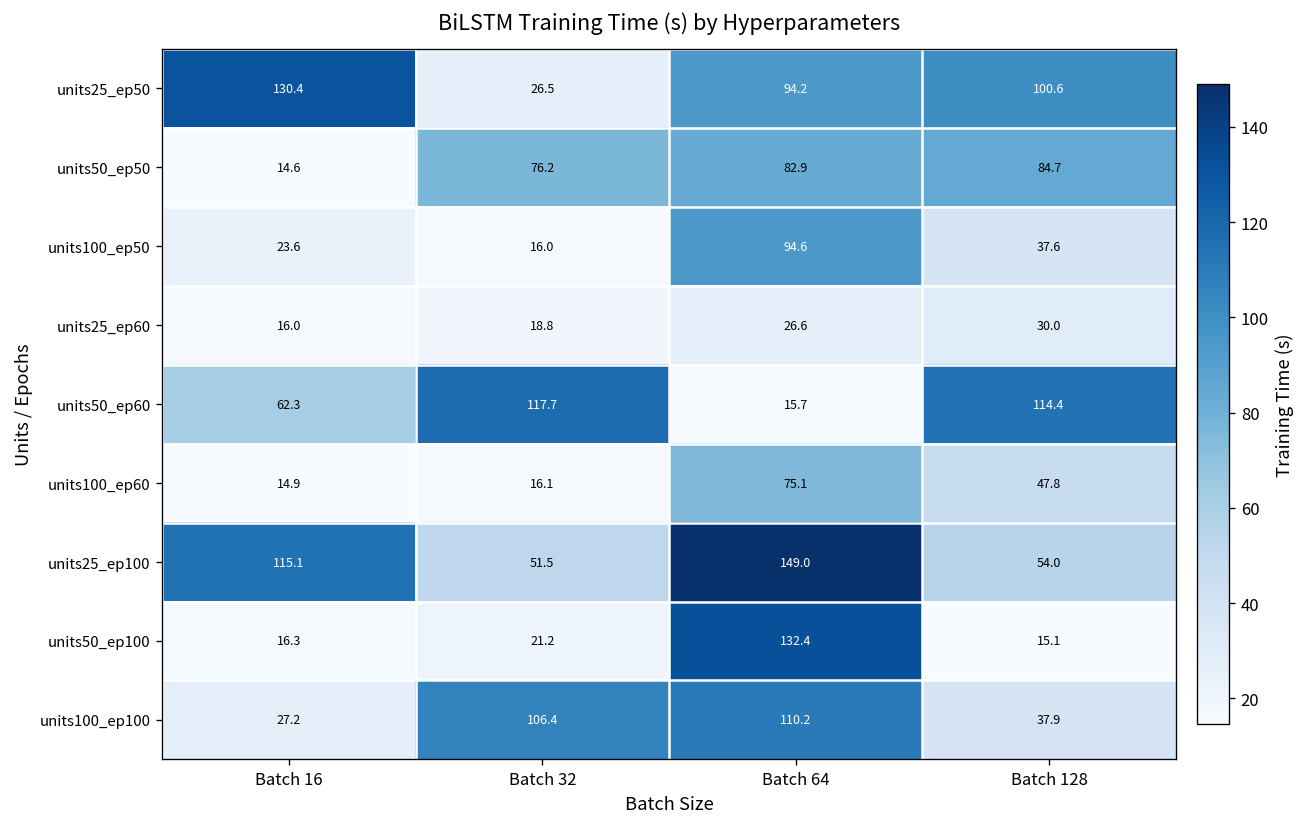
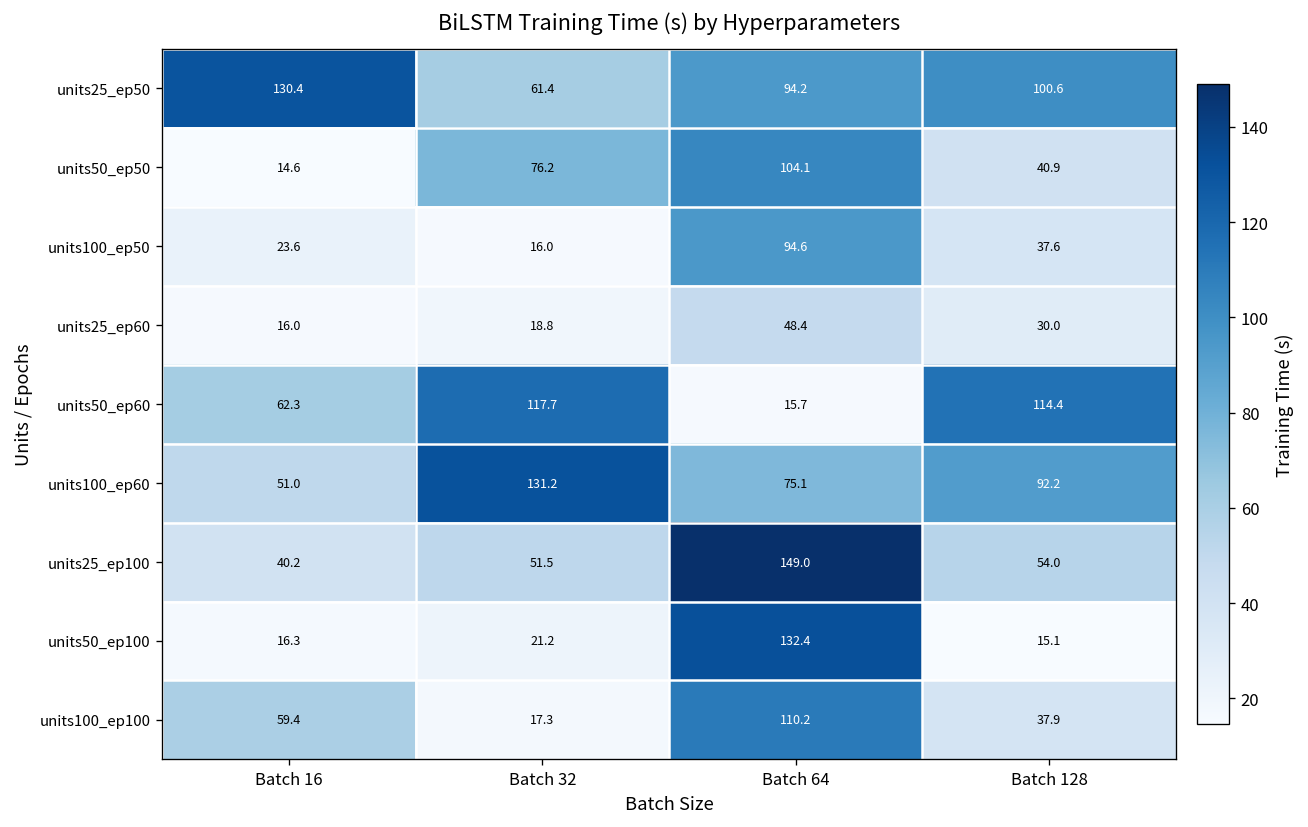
units25_ep50, Batch 32: 26.5 -> 61.4
units50_ep50, Batch 64: 82.9 -> 104.1
units50_ep50, Batch 128: 84.7 -> 40.9
units25_ep60, Batch 64: 26.6 -> 48.4
units100_ep60, Batch 16: 14.9 -> 51.0
units100_ep60, Batch 32: 16.1 -> 131.2
units100_ep60, Batch 128: 47.8 -> 92.2
units25_ep100, Batch 16: 115.1 -> 40.2
units100_ep100, Batch 16: 27.2 -> 59.4
units100_ep100, Batch 32: 106.4 -> 17.3
